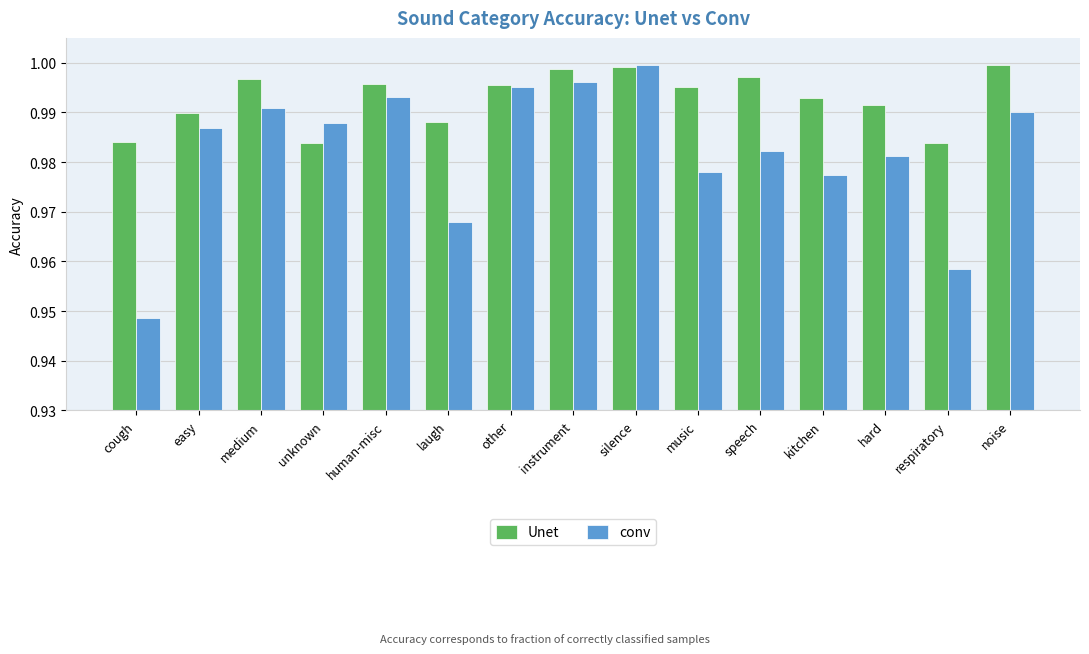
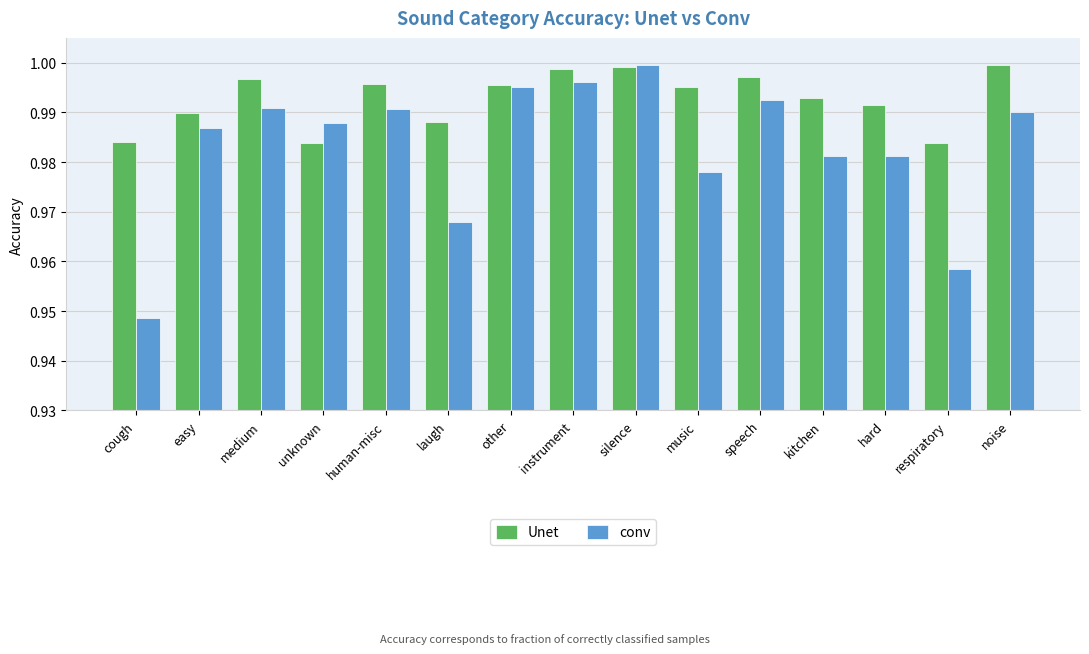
conv, human-misc: 0.993 -> 0.991
conv, speech: 0.982 -> 0.993
conv, kitchen: 0.977 -> 0.981
